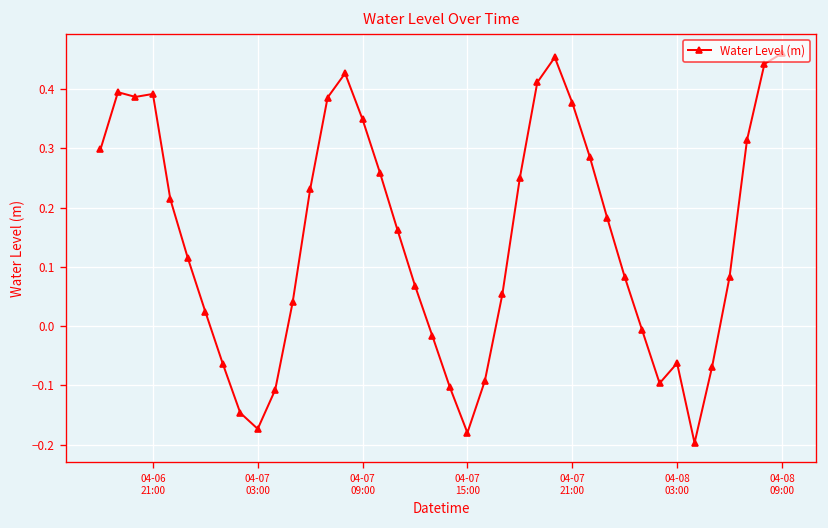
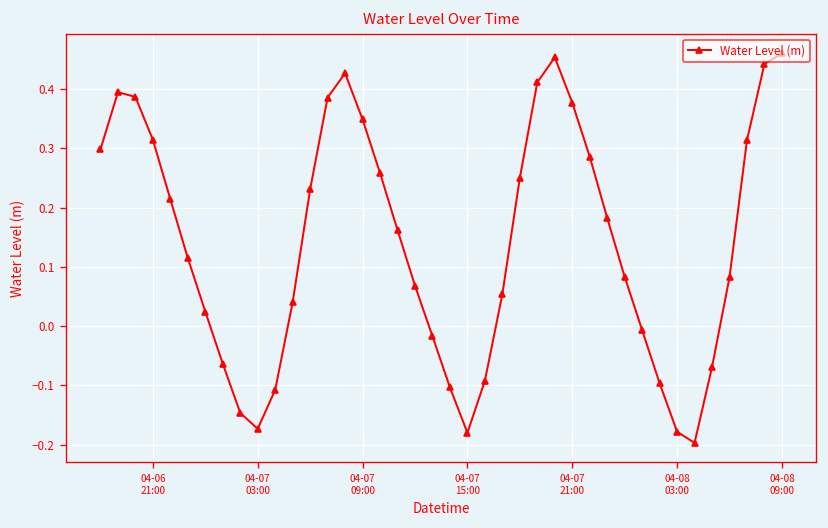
04-06 21:00: 0.39 -> 0.31
04-08 03:00: -0.06 -> -0.18
